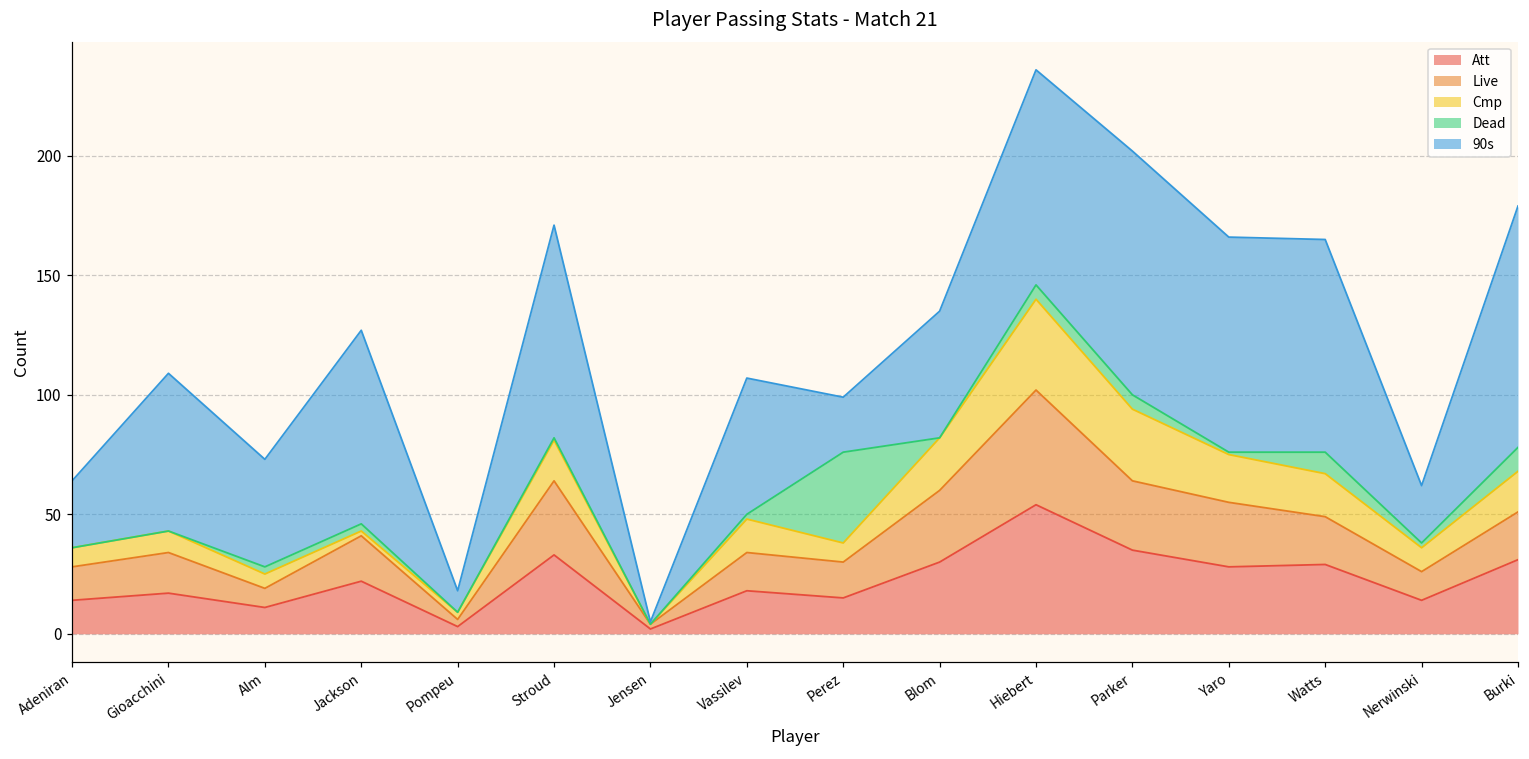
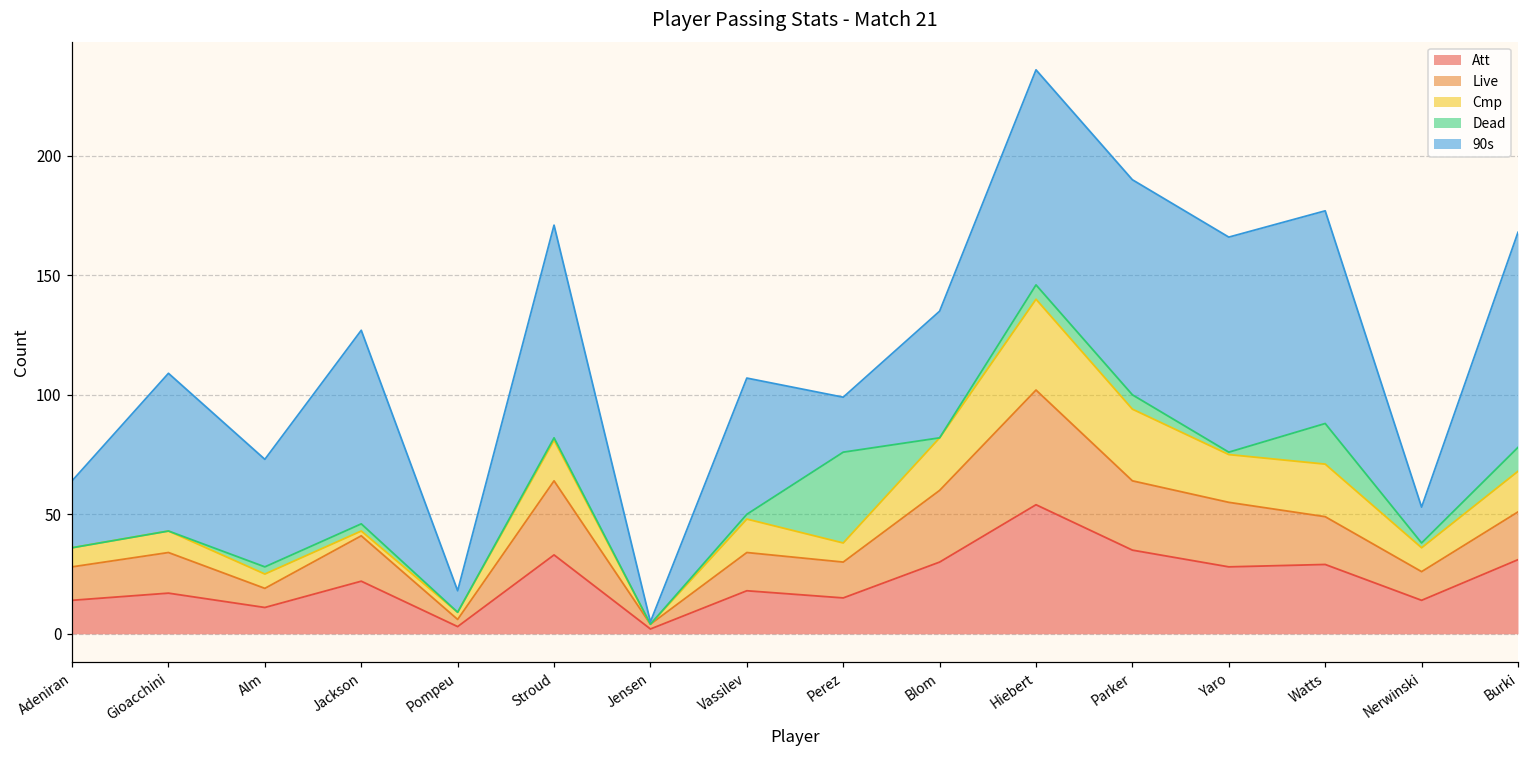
90s, Parker: 102 -> 90
Cmp, Watts: 18 -> 22
Dead, Watts: 9 -> 17
90s, Nerwinski: 24 -> 15
90s, Burki: 101 -> 90
